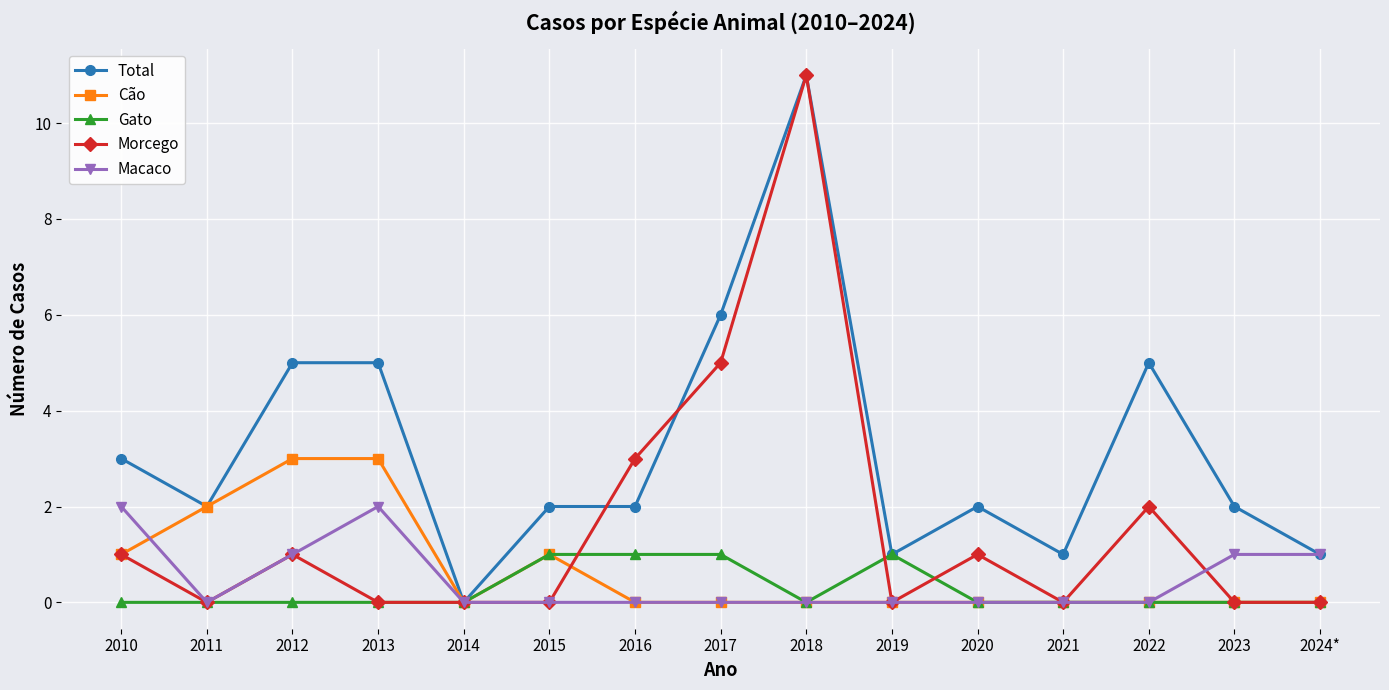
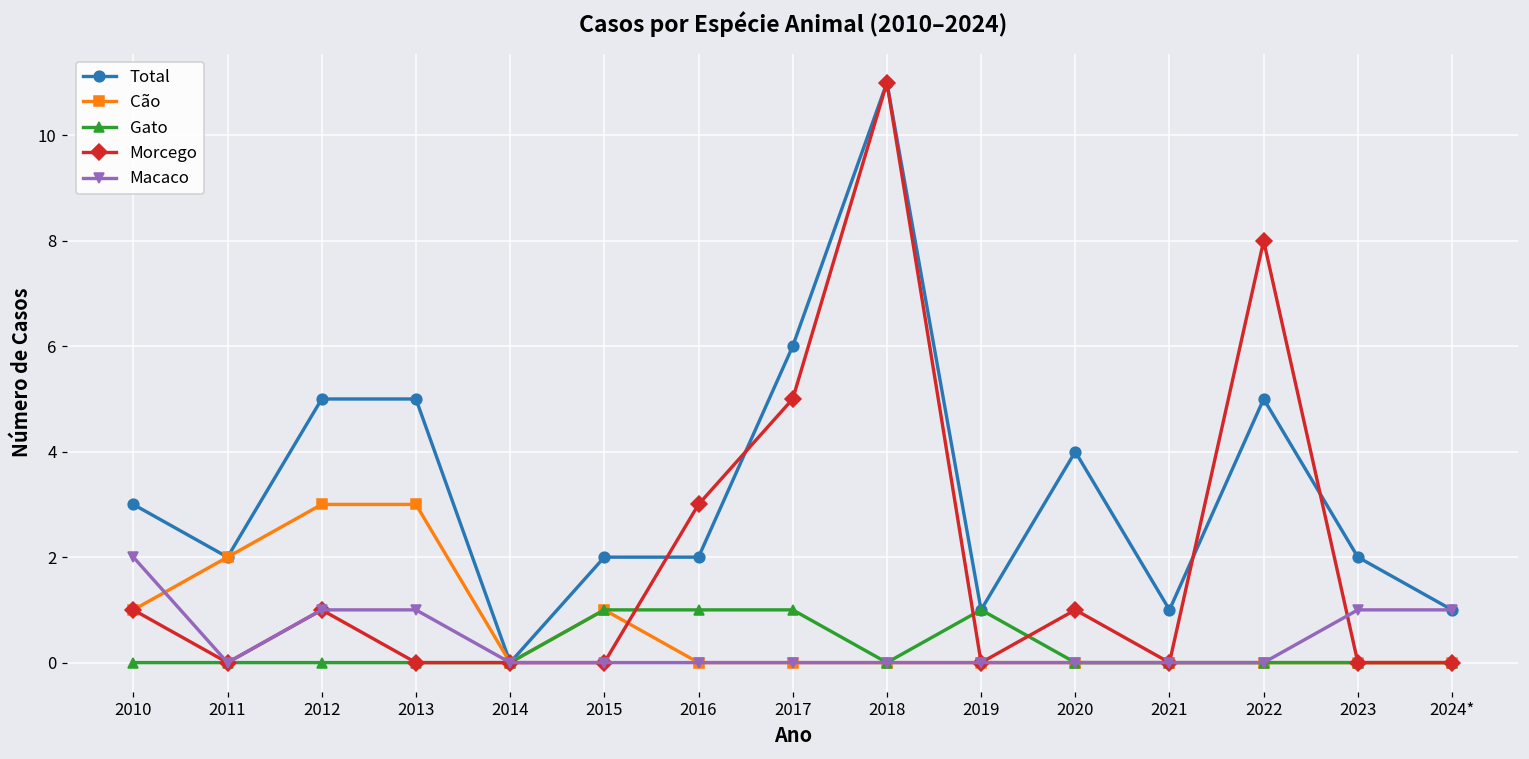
Macaco, 2013: 2 -> 1
Total, 2020: 2 -> 4
Morcego, 2022: 2 -> 8
